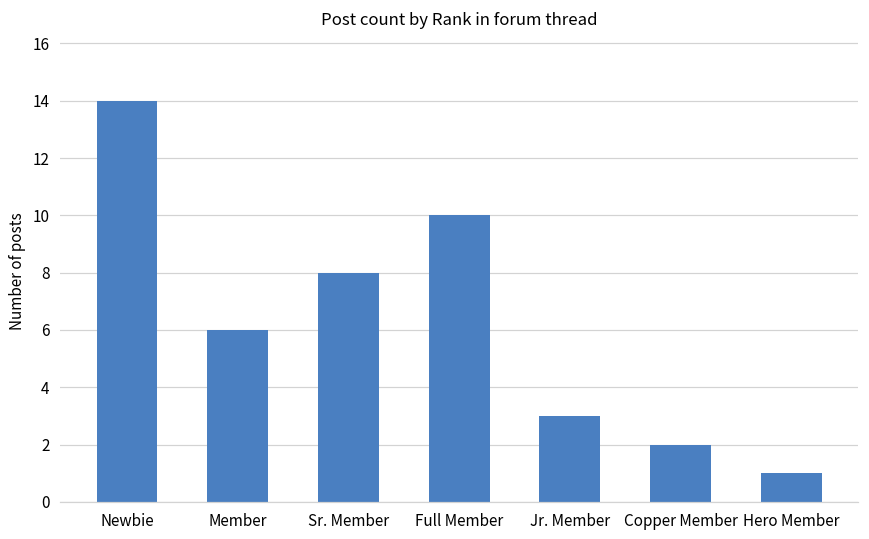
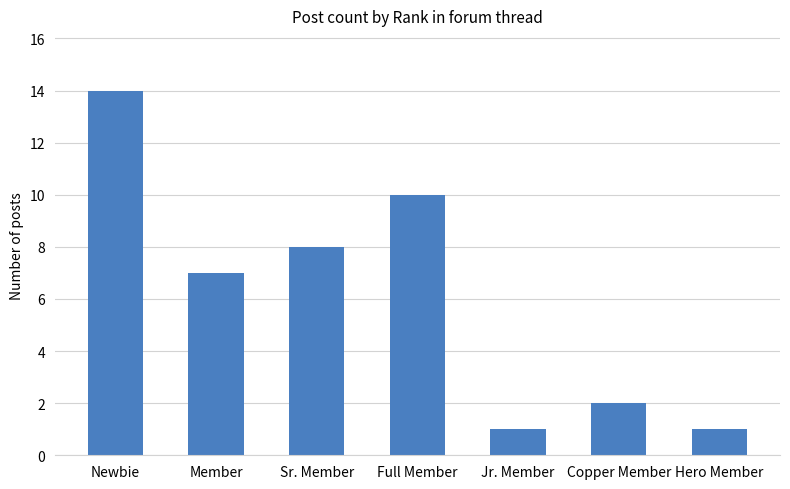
Member: 6 -> 7
Jr. Member: 3 -> 1
